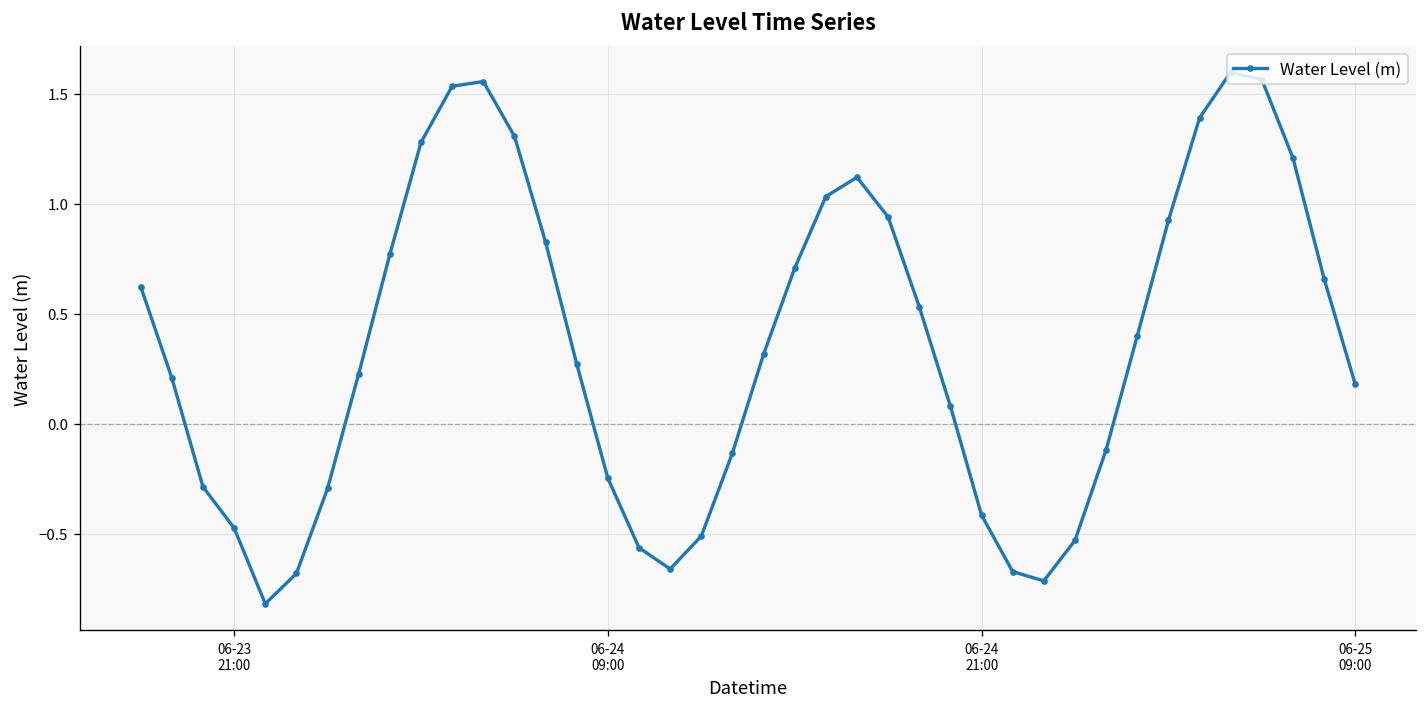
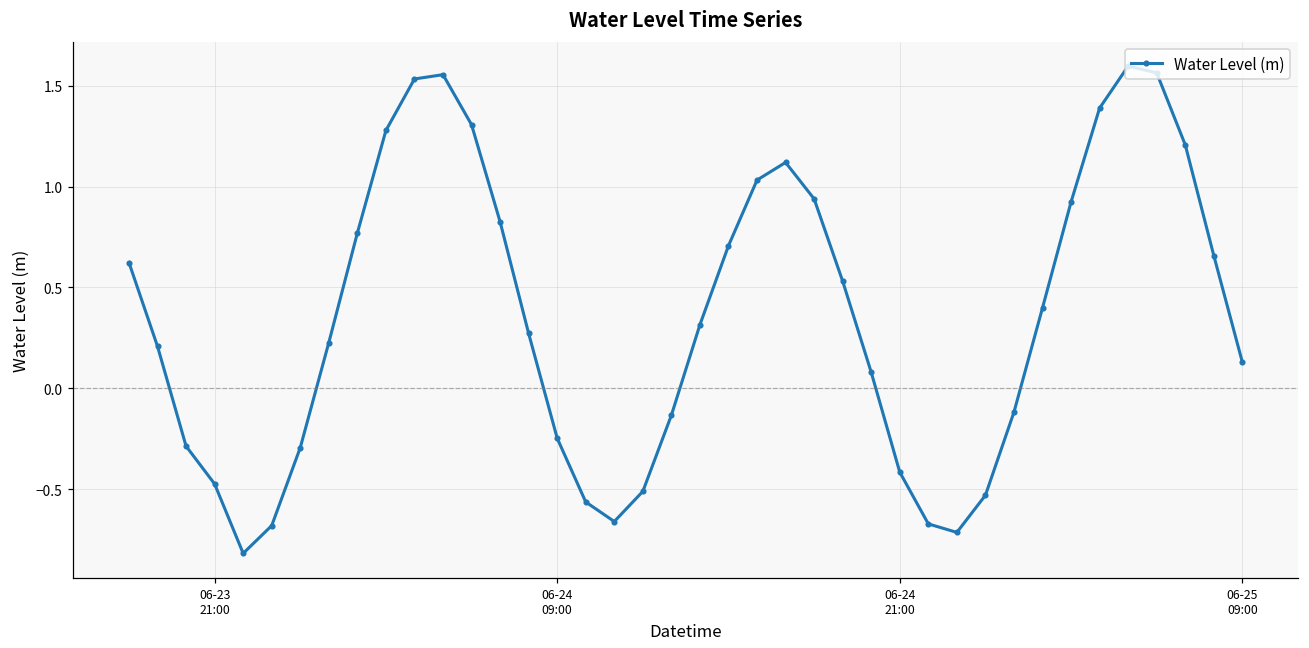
06-25 09:00: 0.18 -> 0.13
